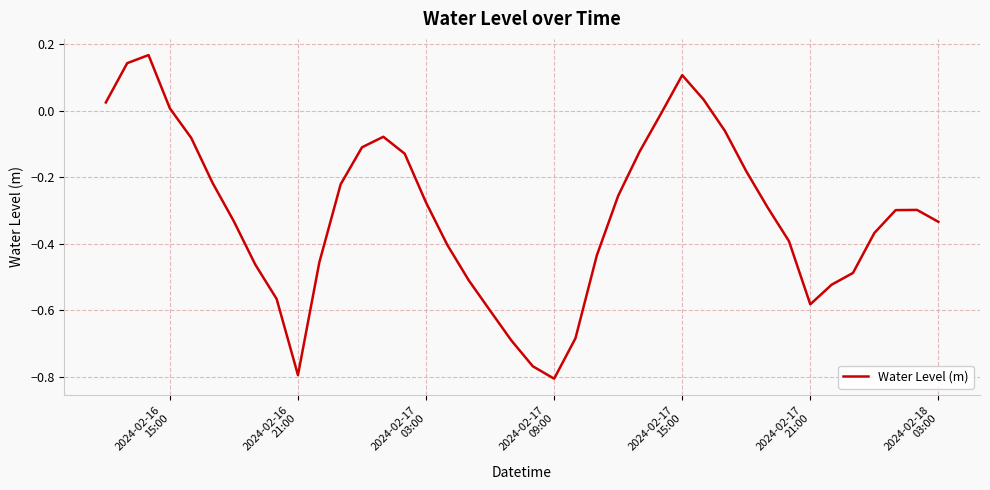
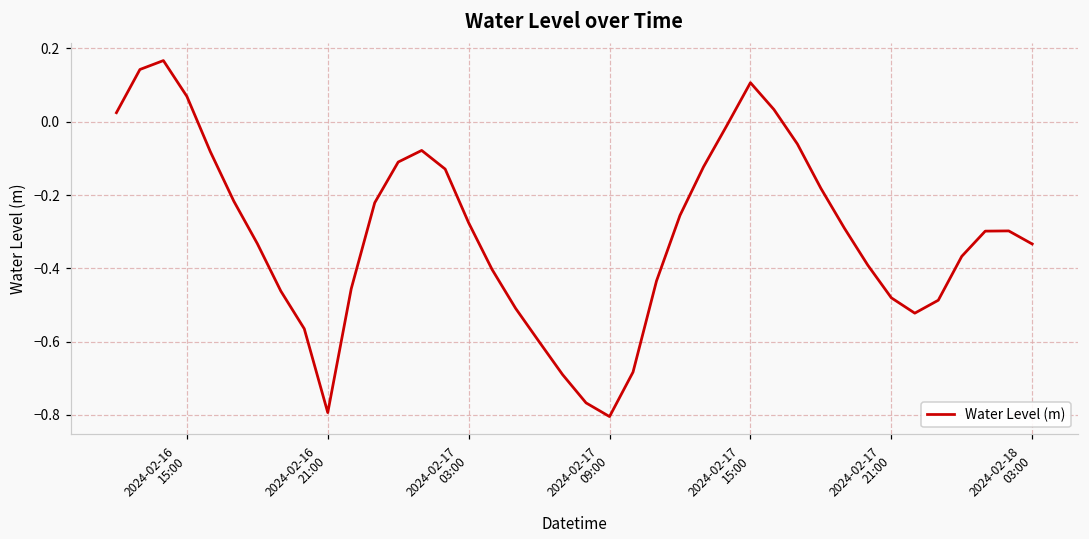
2024-02-16 15:00: 0.01 -> 0.07
2024-02-17 21:00: -0.58 -> -0.48
